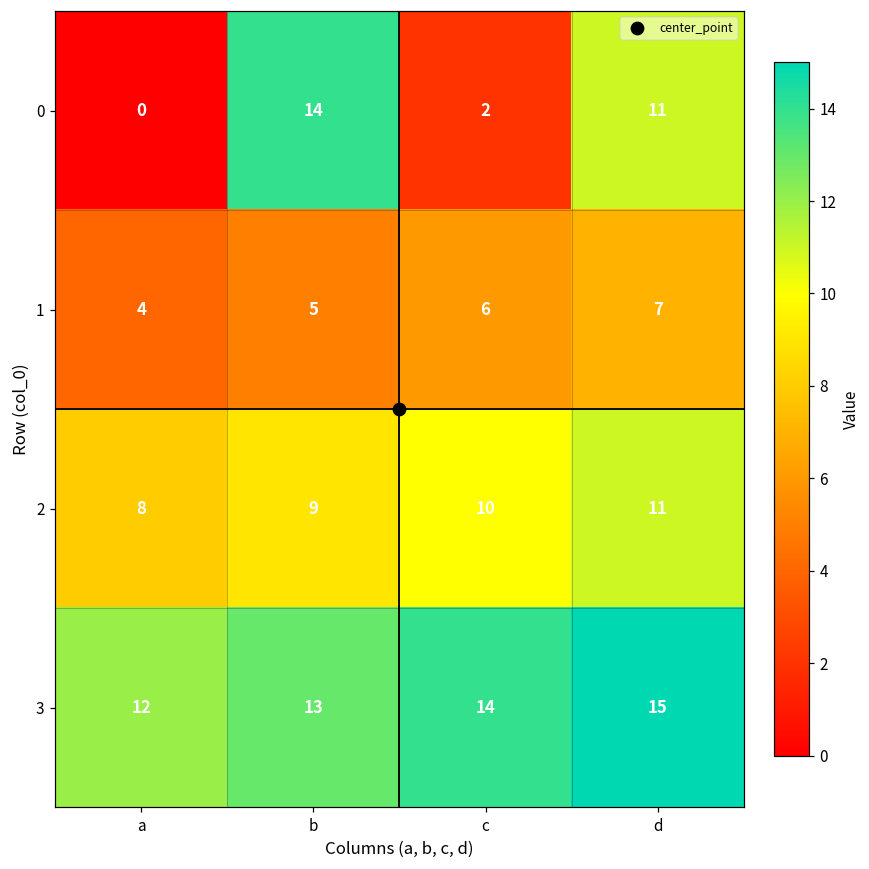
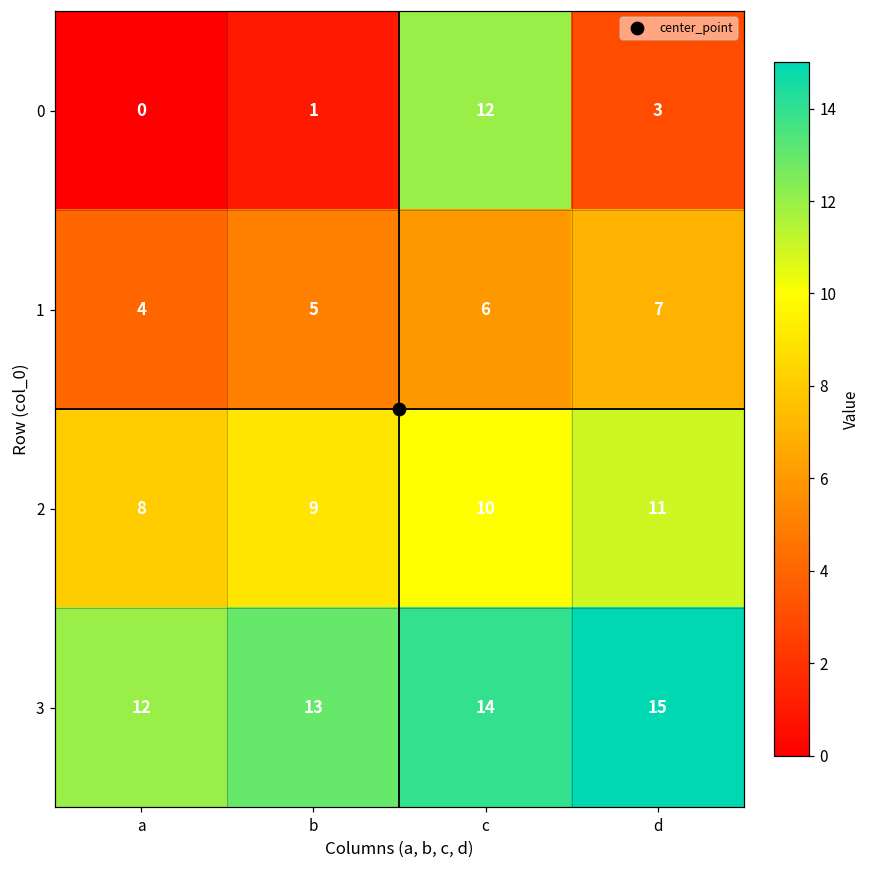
0, b: 14 -> 1
0, c: 2 -> 12
0, d: 11 -> 3
